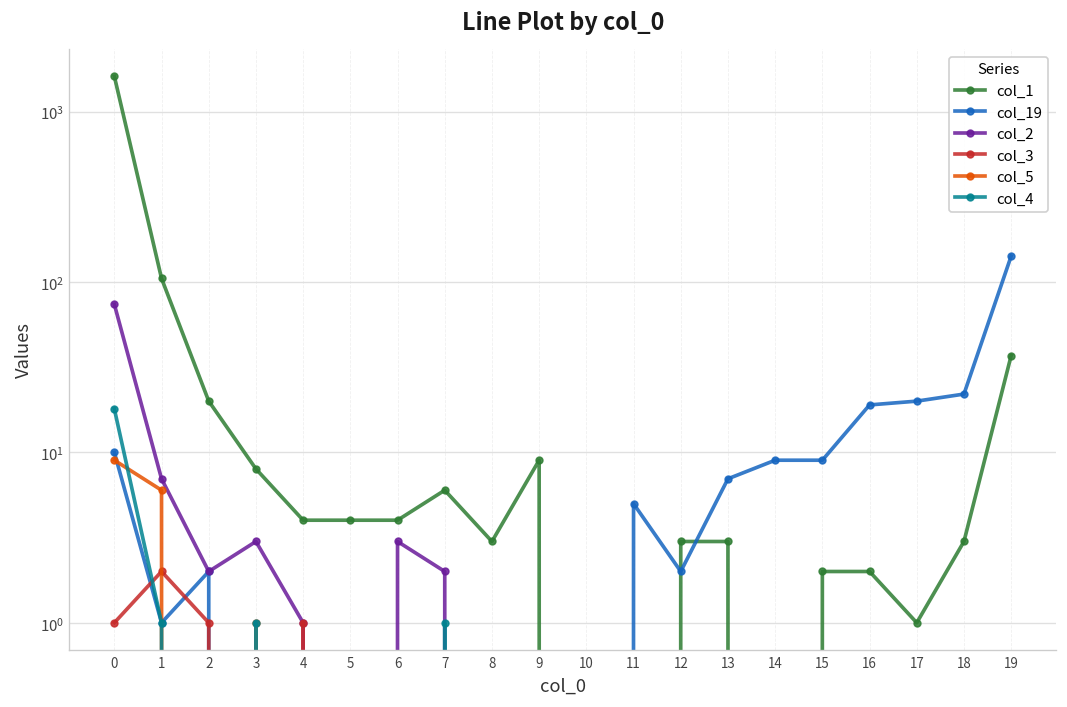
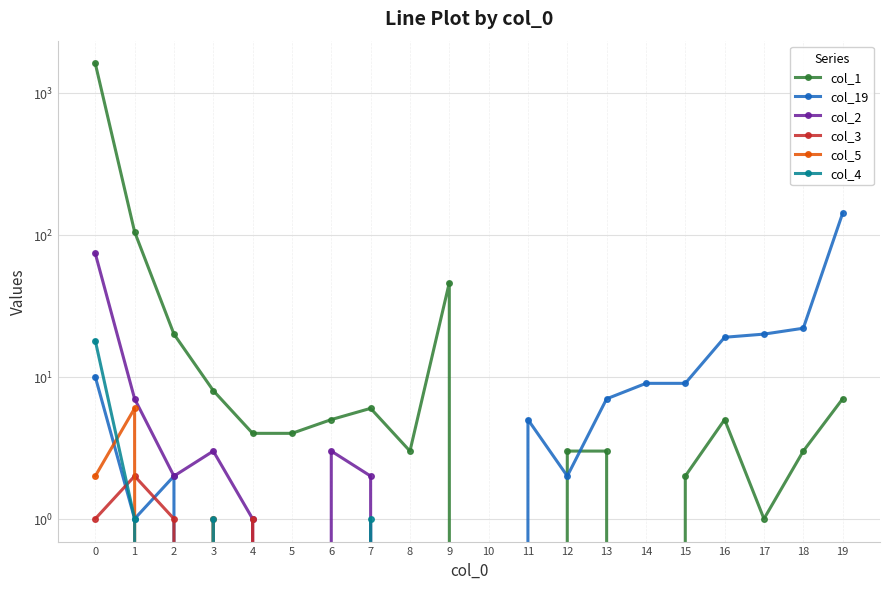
col_5, 0: 9 -> 2
col_1, 6: 4 -> 5
col_1, 9: 9 -> 46
col_1, 16: 2 -> 5
col_1, 19: 37 -> 7
